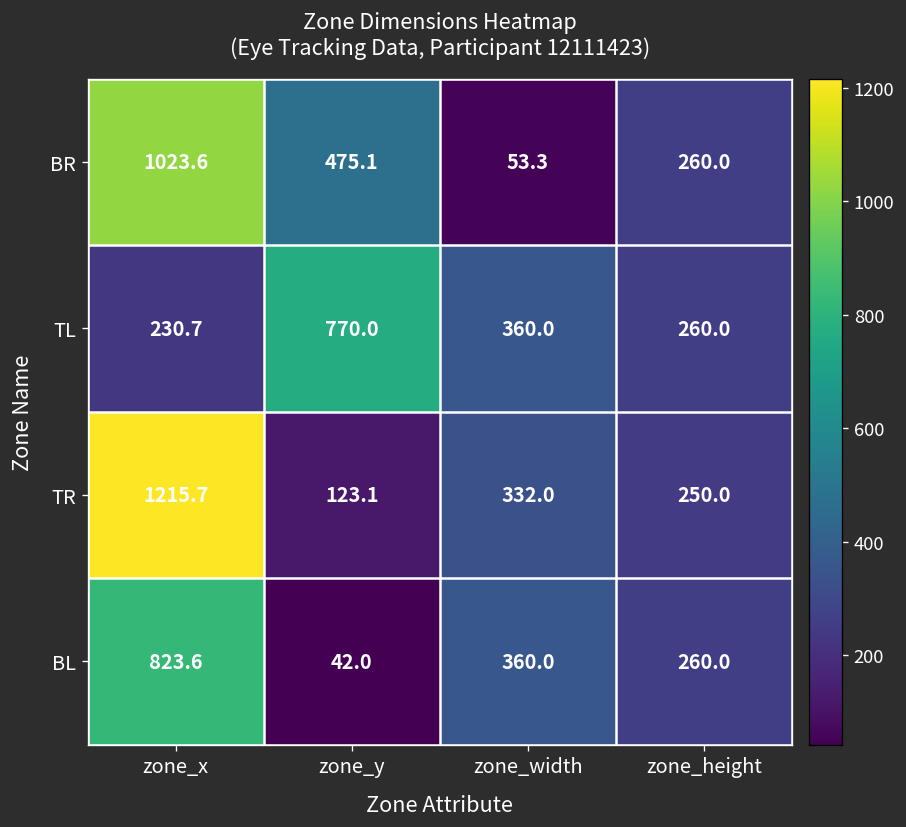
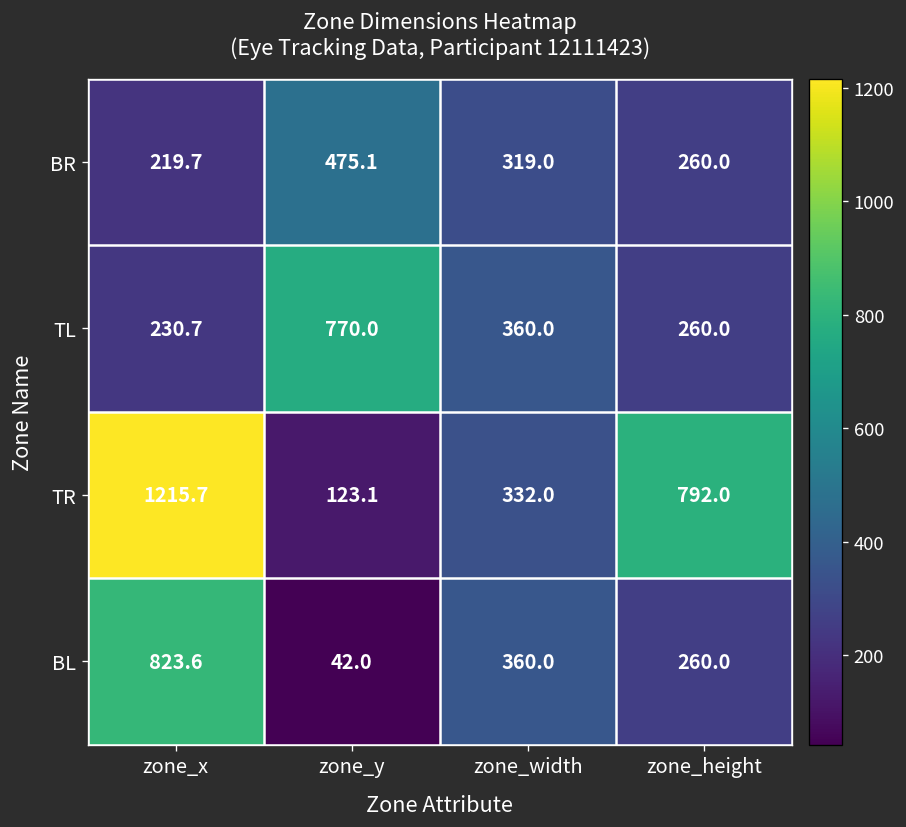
BR, zone_x: 1023.6 -> 219.7
BR, zone_width: 53.3 -> 319.0
TR, zone_height: 250.0 -> 792.0
